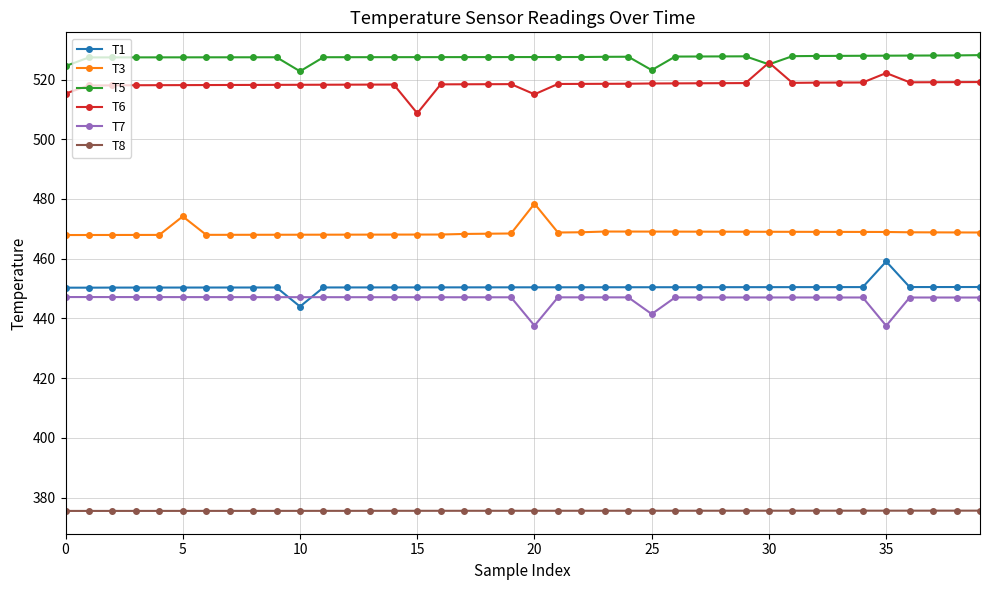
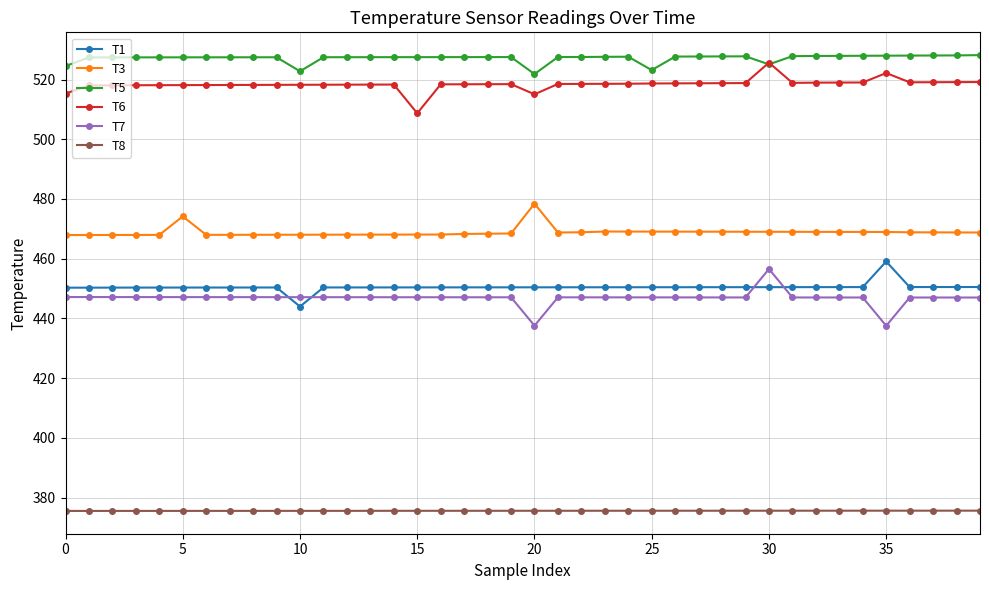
T5, 20: 528 -> 522
T7, 25: 441 -> 447
T7, 30: 447 -> 457
